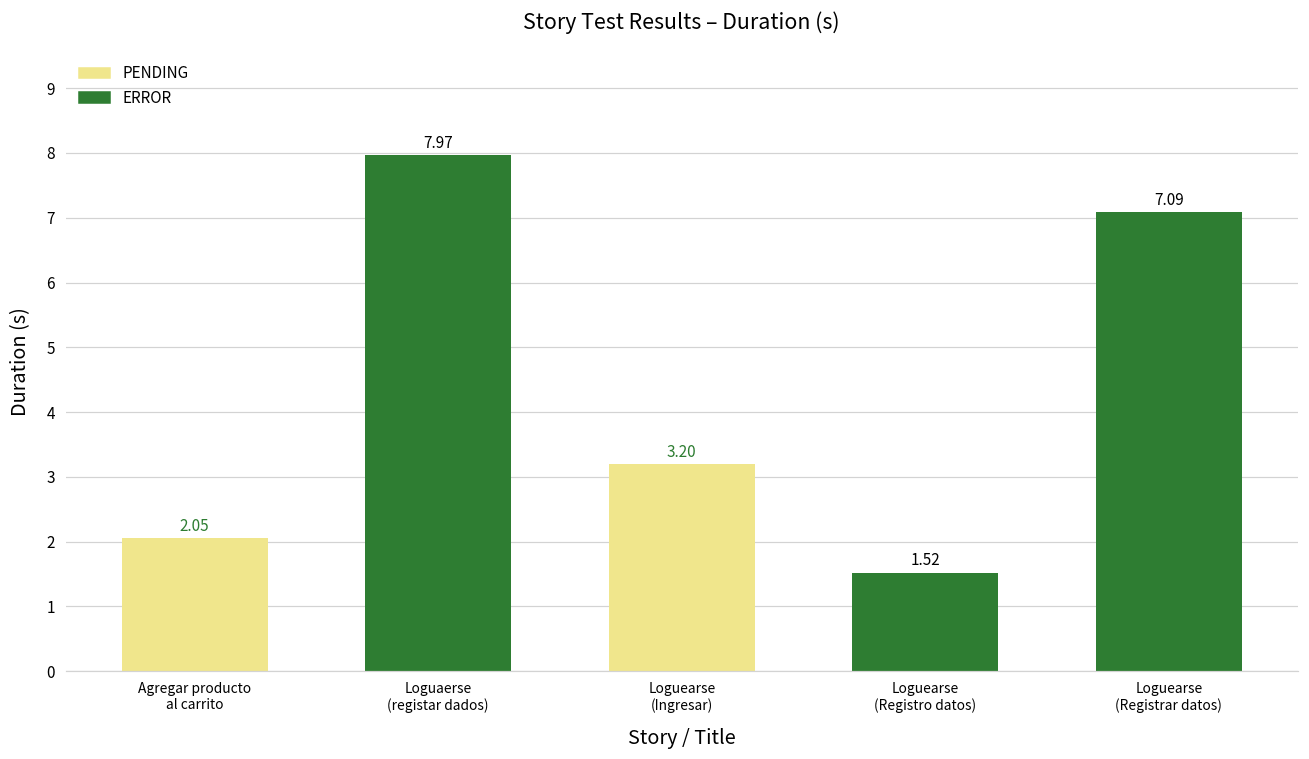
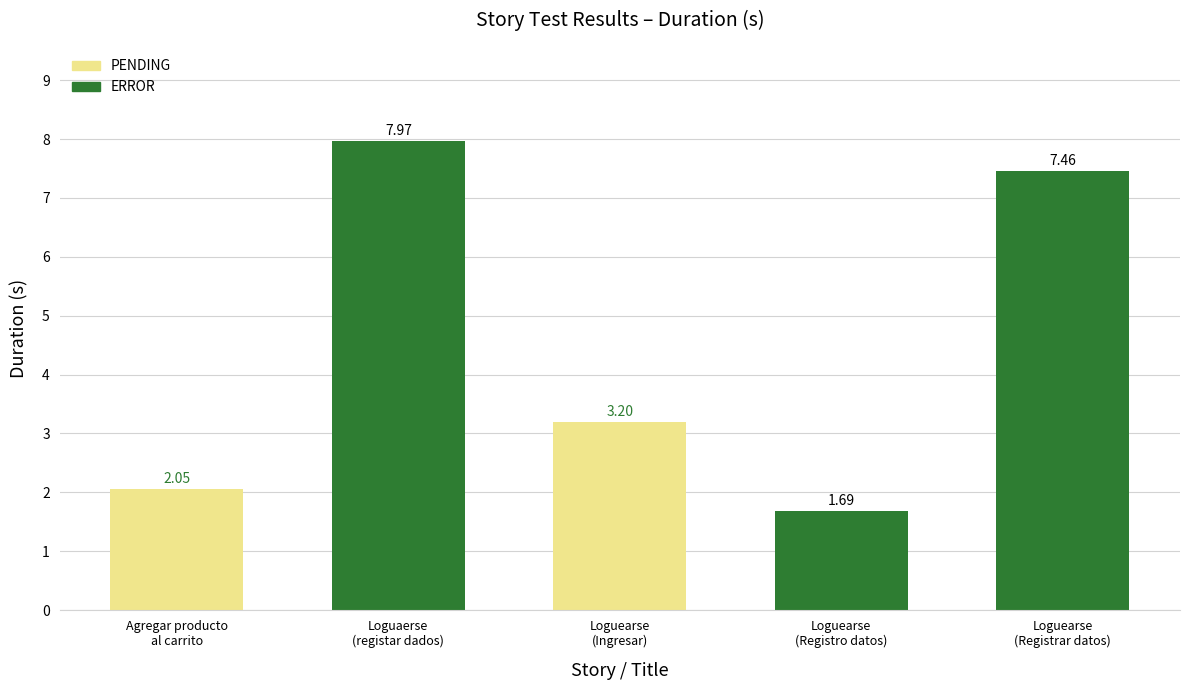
Loguearse (Registro datos): 1.52 -> 1.69
Loguearse (Registrar datos): 7.09 -> 7.46
